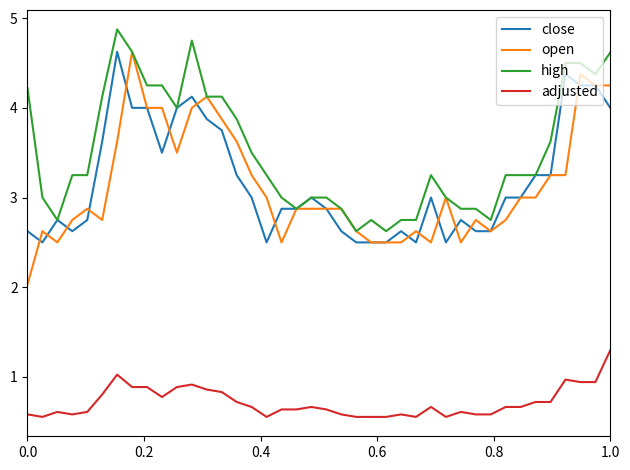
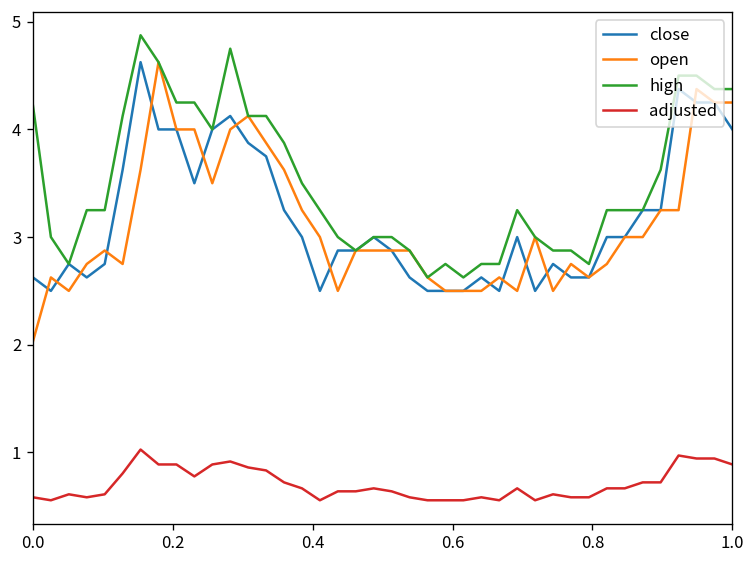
high, 1.0: 4.6 -> 4.4
adjusted, 1.0: 1.3 -> 0.9
